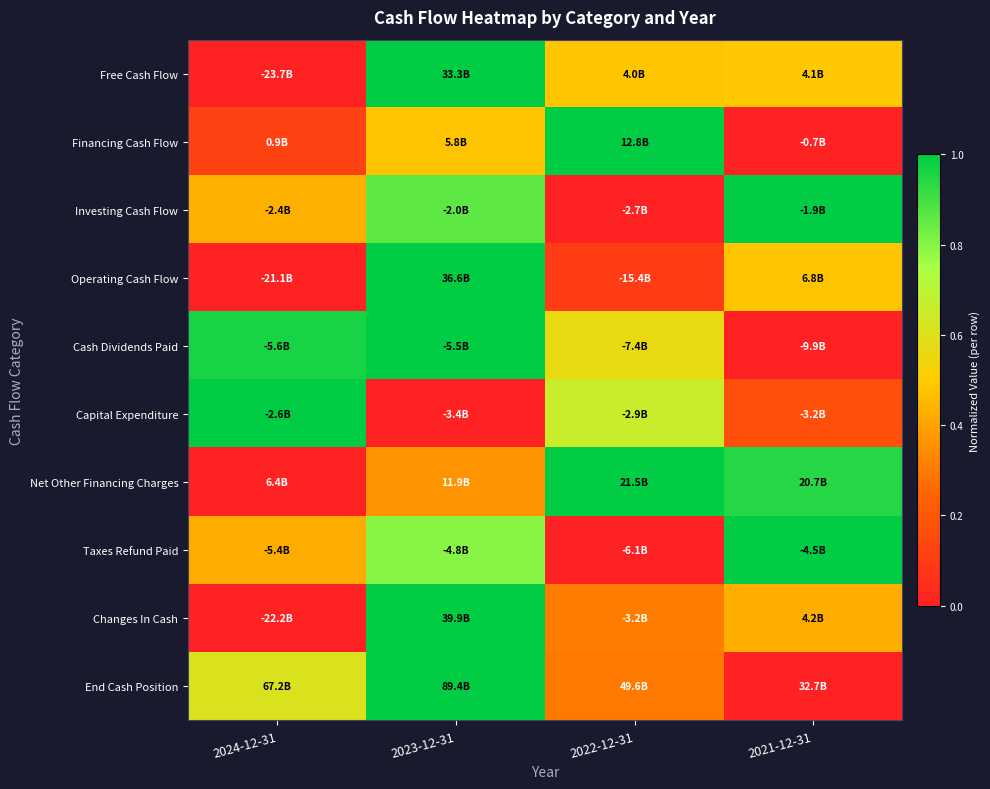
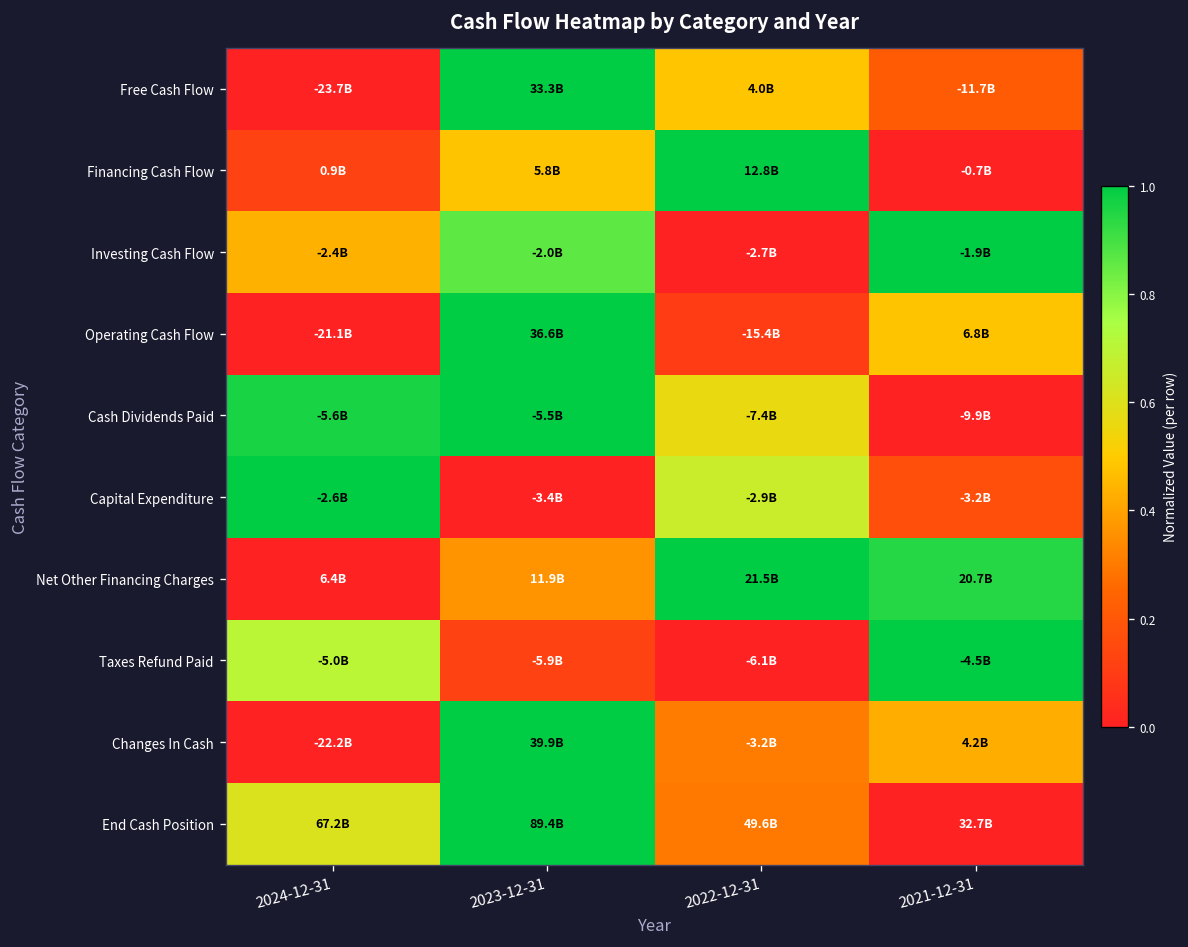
Free Cash Flow, 2021-12-31: 4.1B -> -11.7B
Taxes Refund Paid, 2024-12-31: -5.4B -> -5.0B
Taxes Refund Paid, 2023-12-31: -4.8B -> -5.9B
